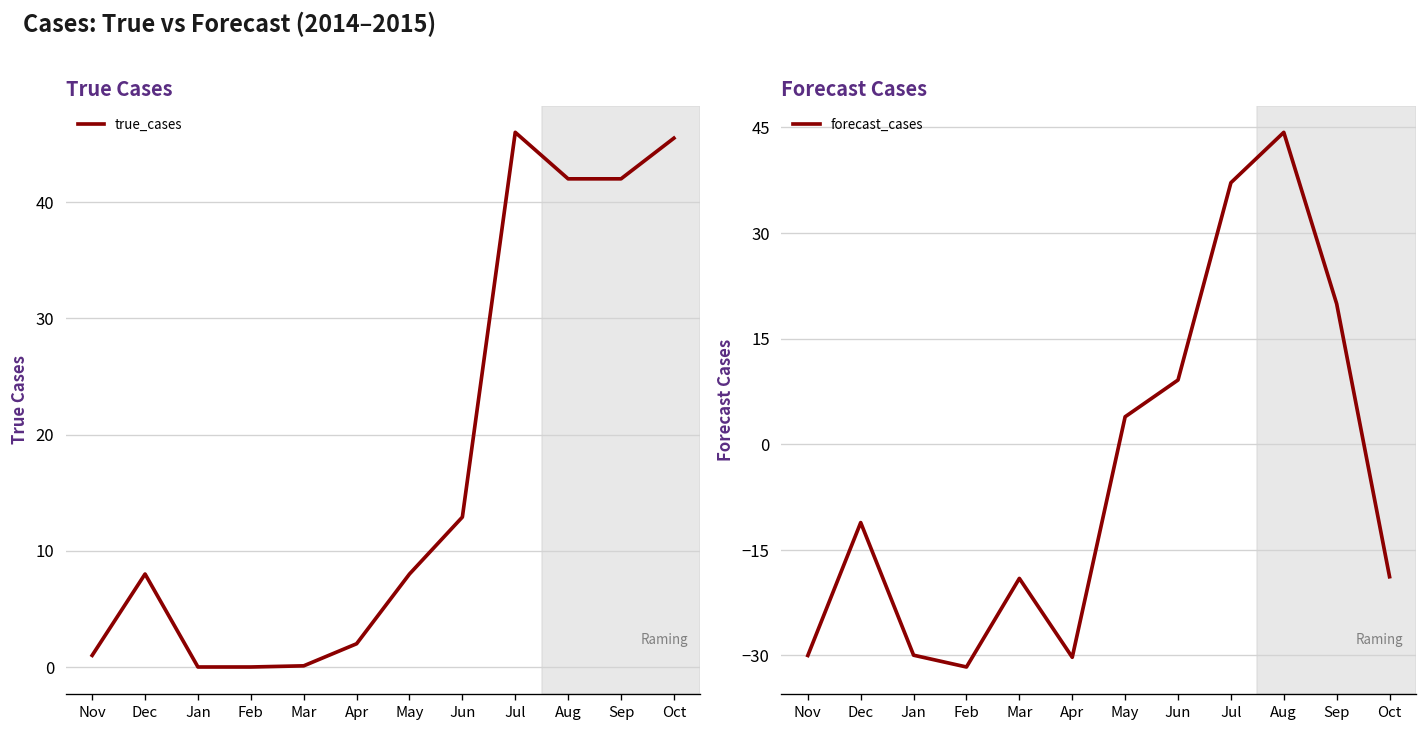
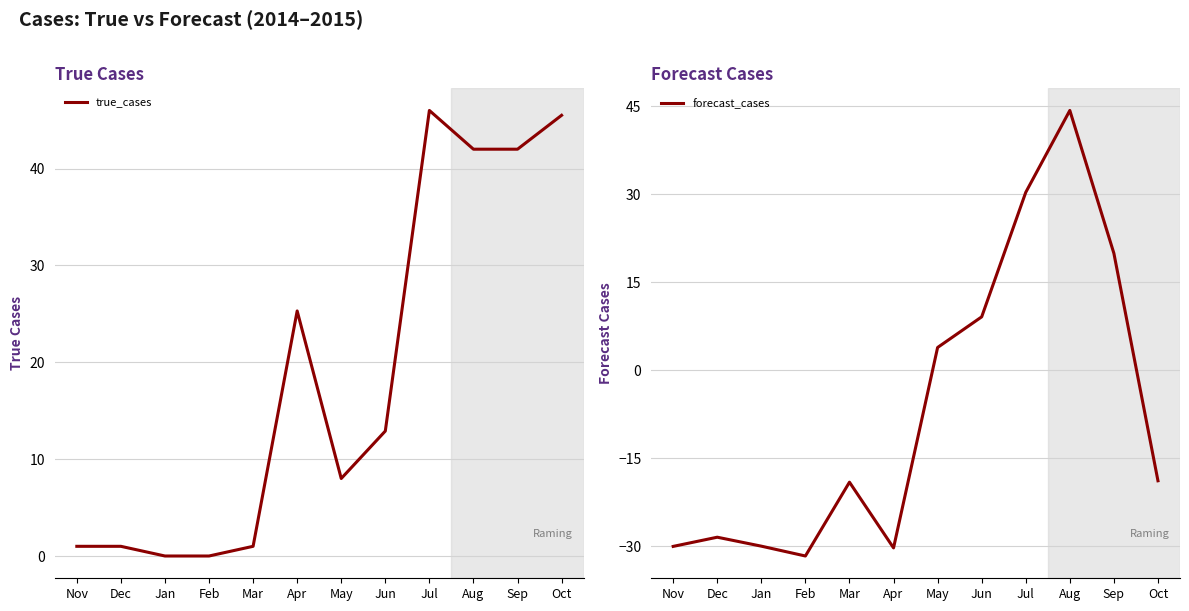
True Cases, Dec: 8 -> 1
True Cases, Mar: 0 -> 1
True Cases, Apr: 2 -> 25
Forecast Cases, Dec: -11 -> -28
Forecast Cases, Jul: 37 -> 30
